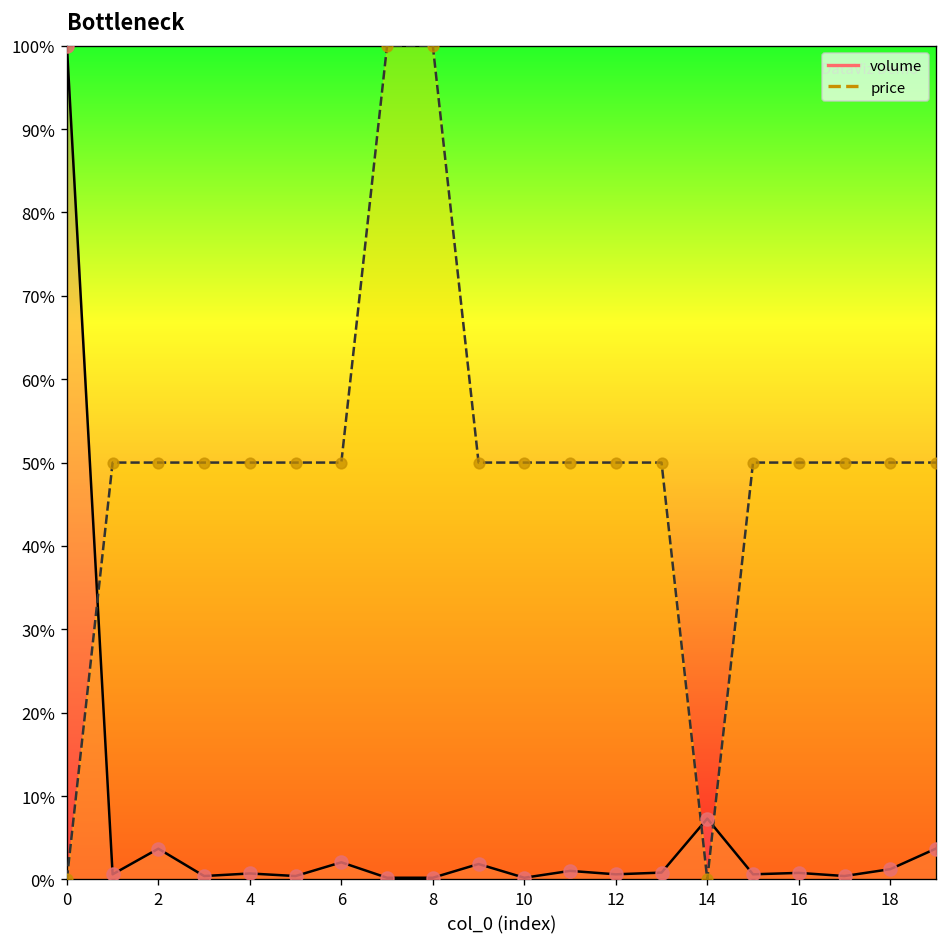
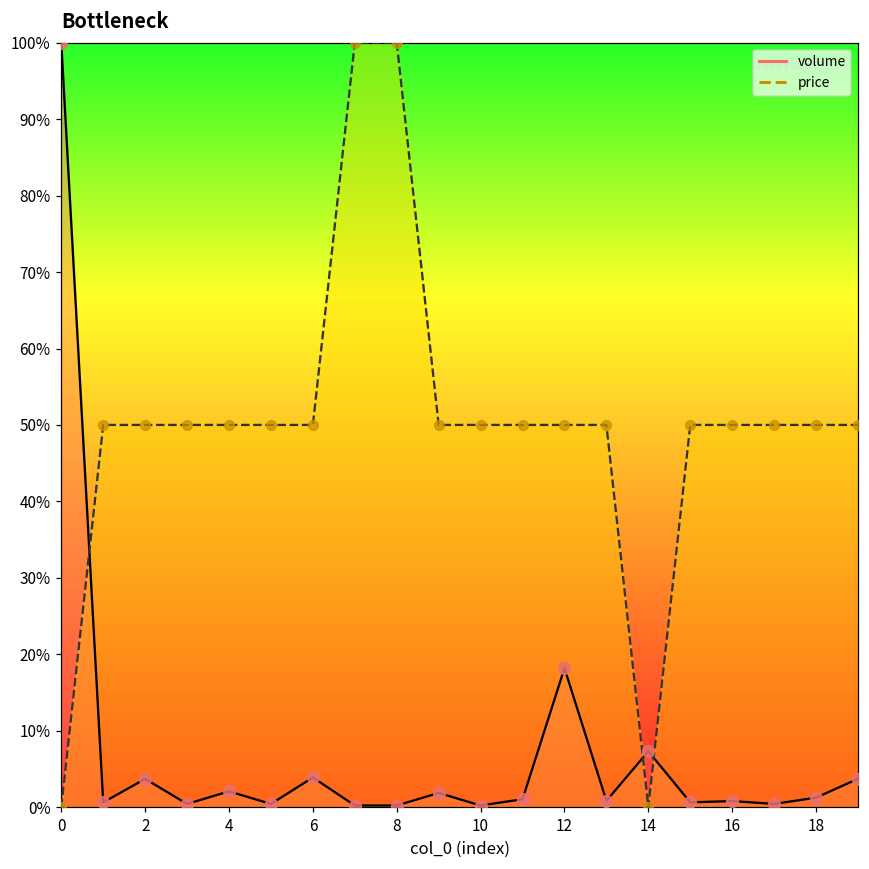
volume, 4: 1% -> 2%
volume, 6: 2% -> 4%
volume, 12: 1% -> 18%
